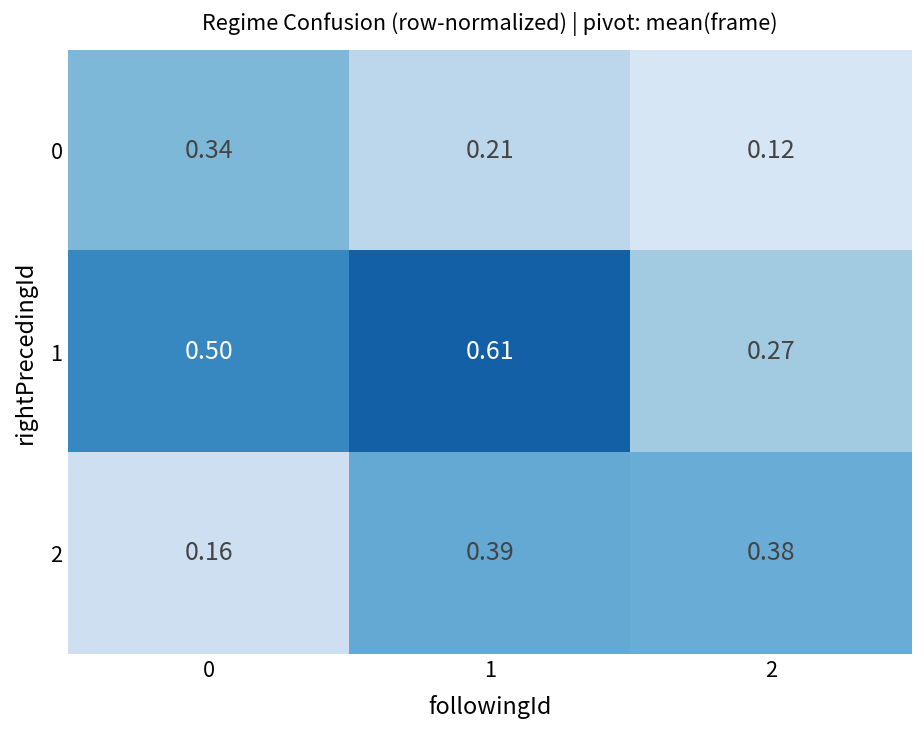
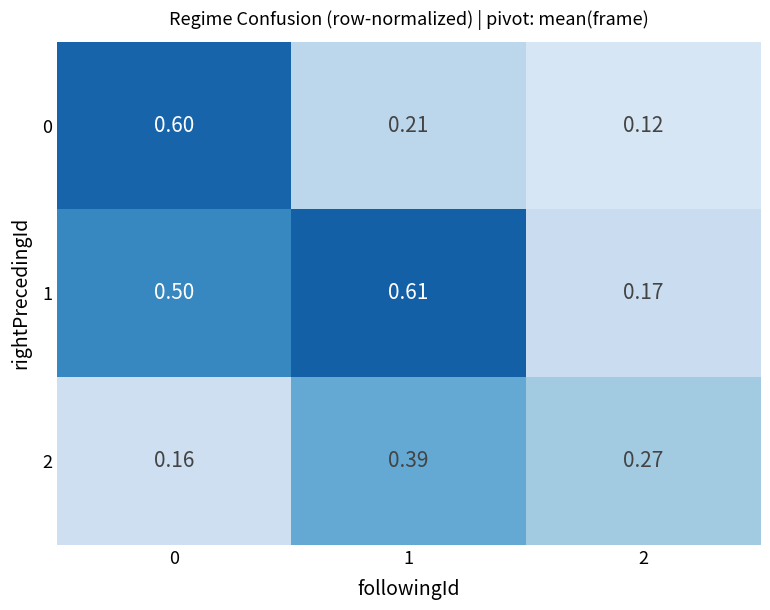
0, 0: 0.34 -> 0.60
1, 2: 0.27 -> 0.17
2, 2: 0.38 -> 0.27
